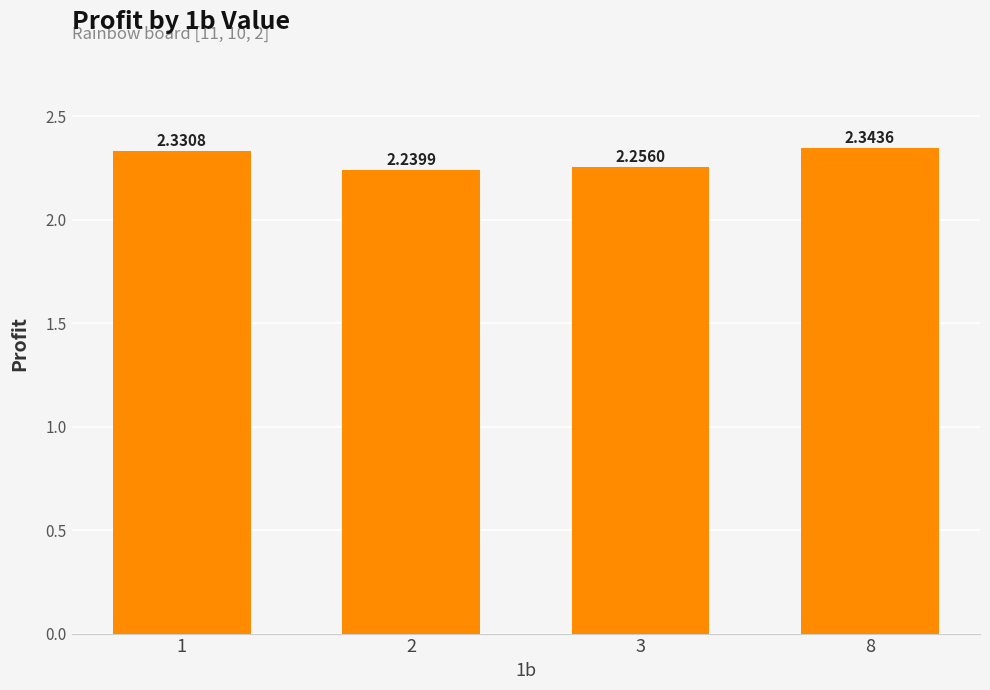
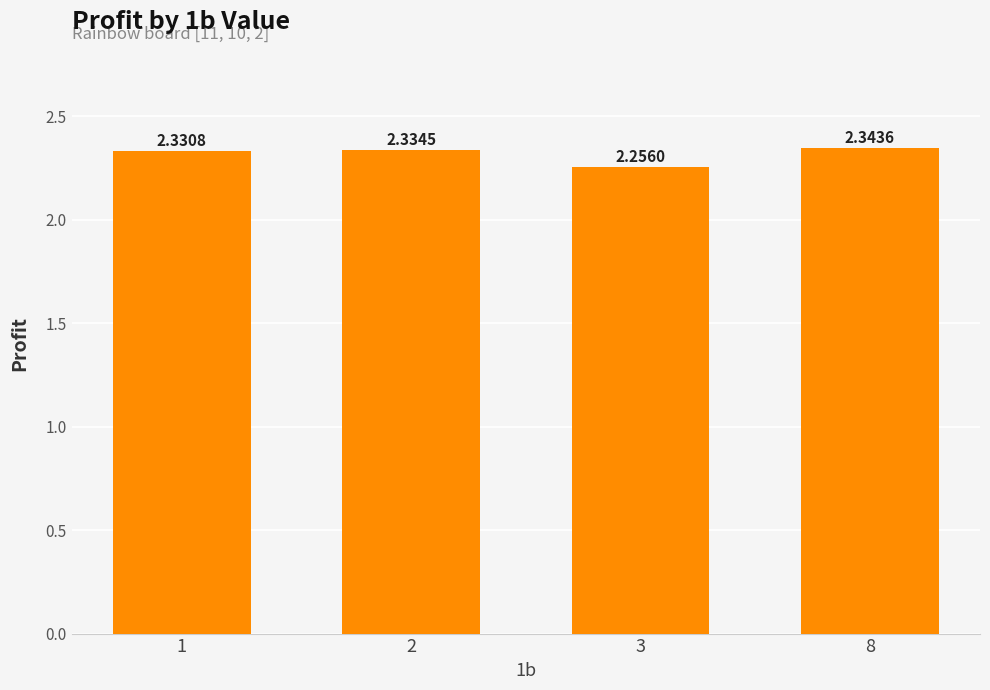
2: 2.2399 -> 2.3345
